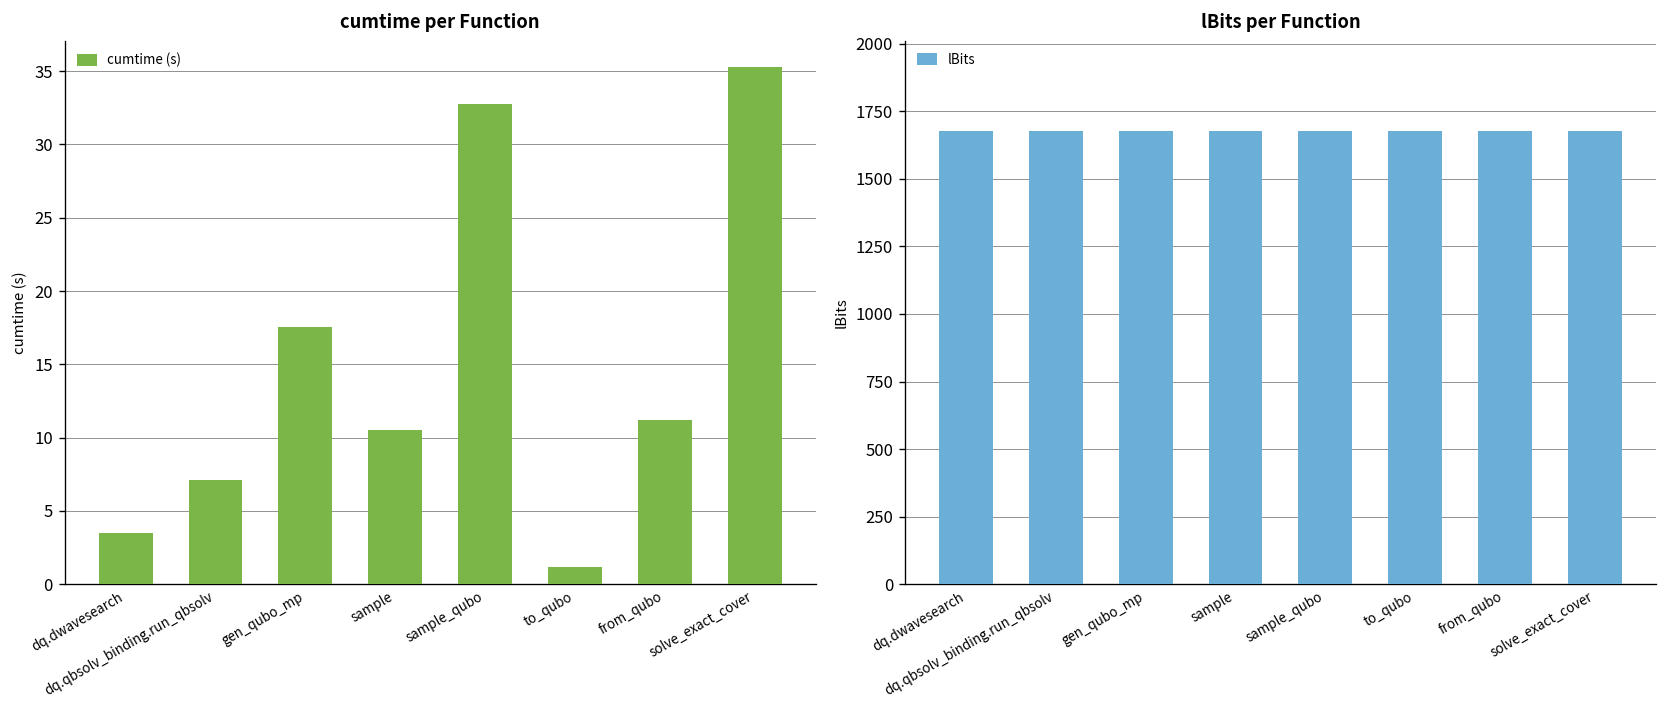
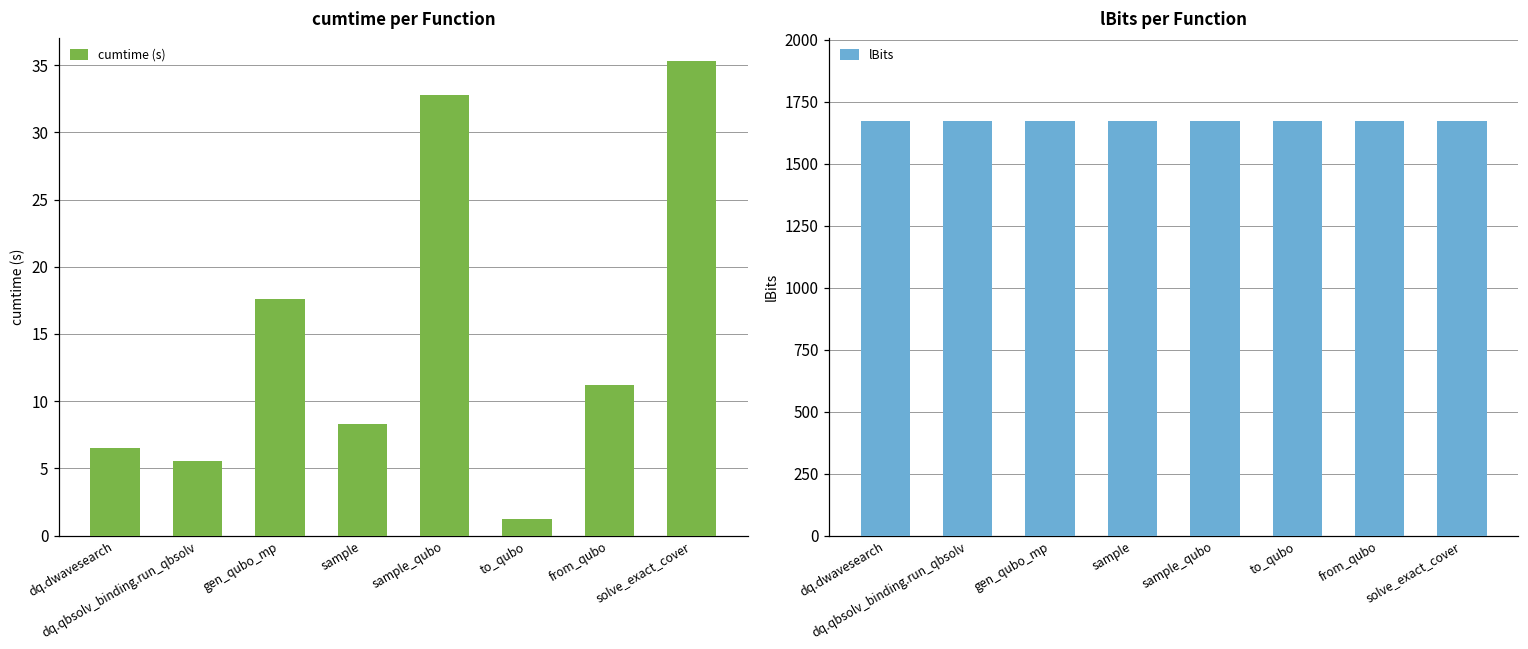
cumtime per Function, dq.dwavesearch: 3.5 -> 6.5
cumtime per Function, dq.qbsolv_binding.run_qbsolv: 7.1 -> 5.6
cumtime per Function, sample: 10.5 -> 8.3
